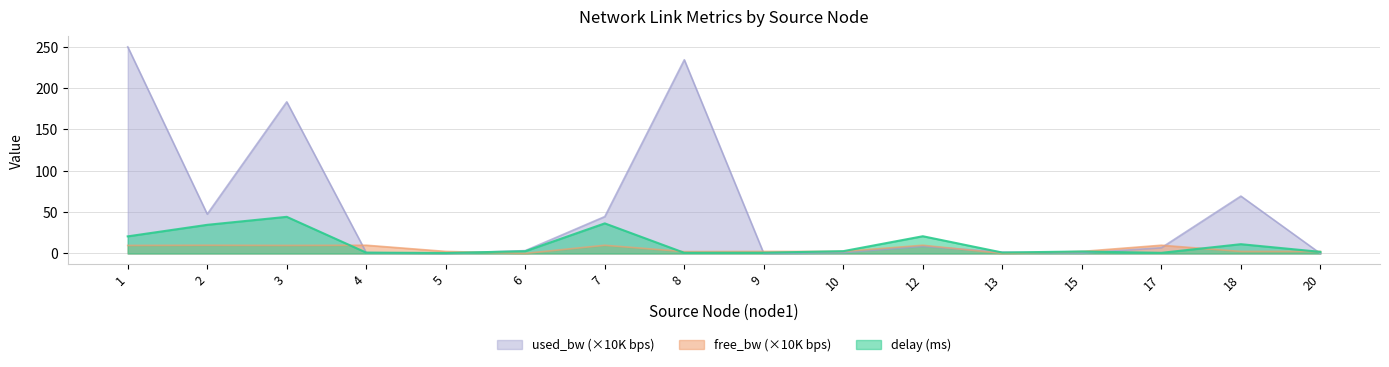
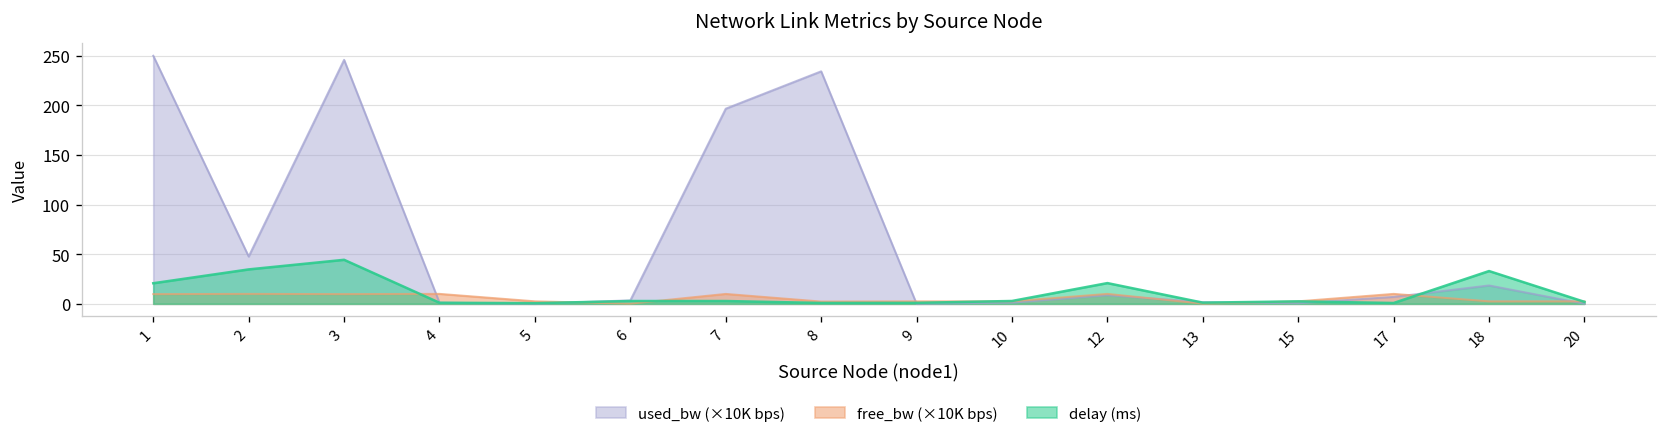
used_bw (×10K bps), 3: 180 -> 250
used_bw (×10K bps), 7: 40 -> 200
delay (ms), 7: 40 -> 0
used_bw (×10K bps), 18: 70 -> 20
delay (ms), 18: 10 -> 30
